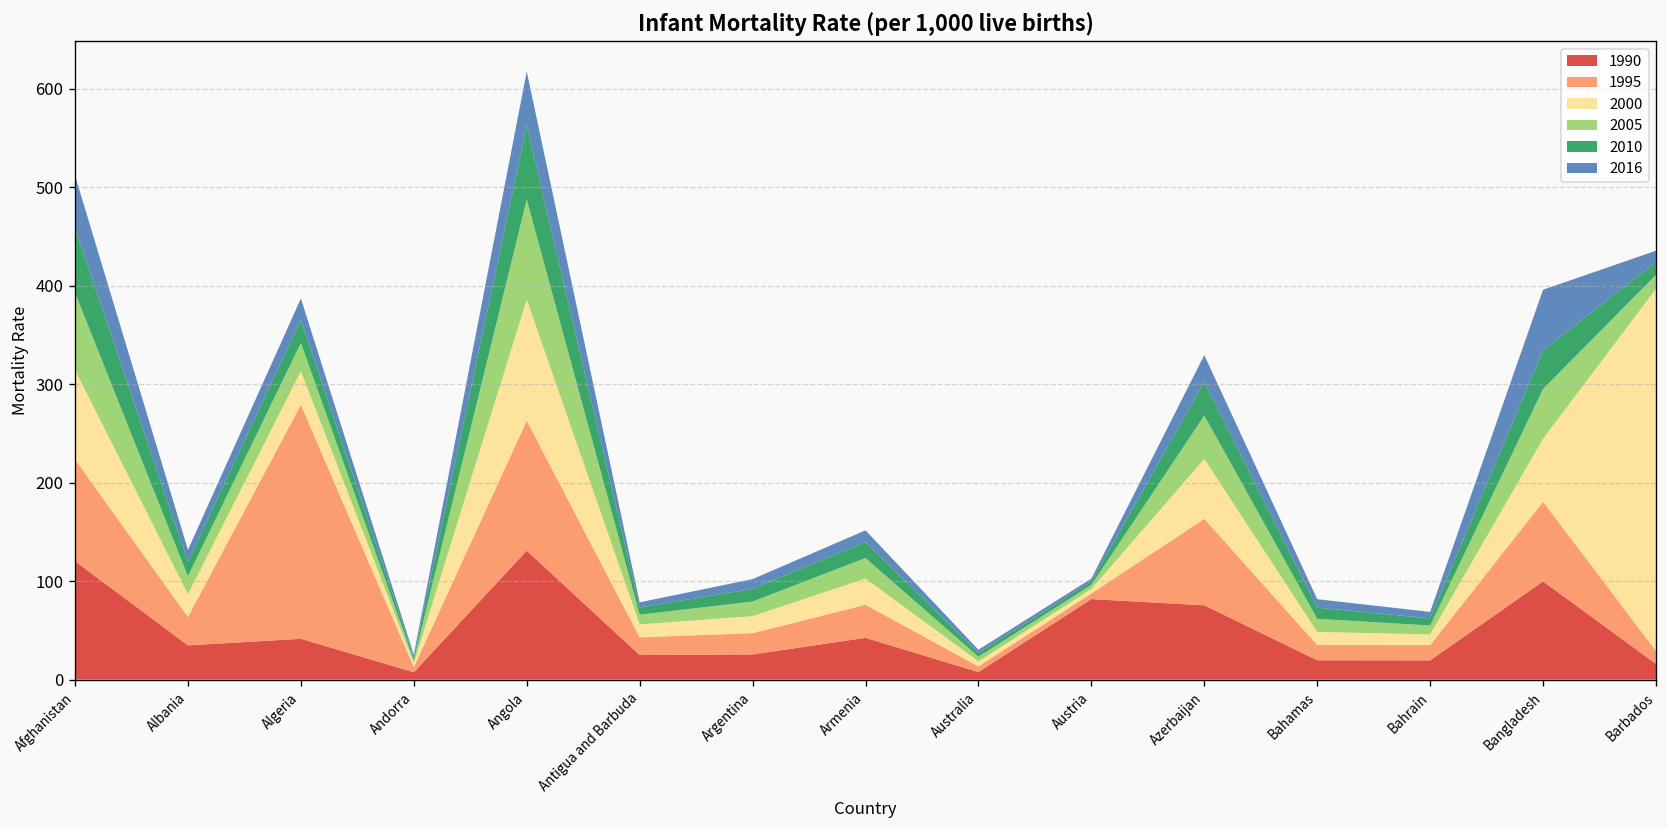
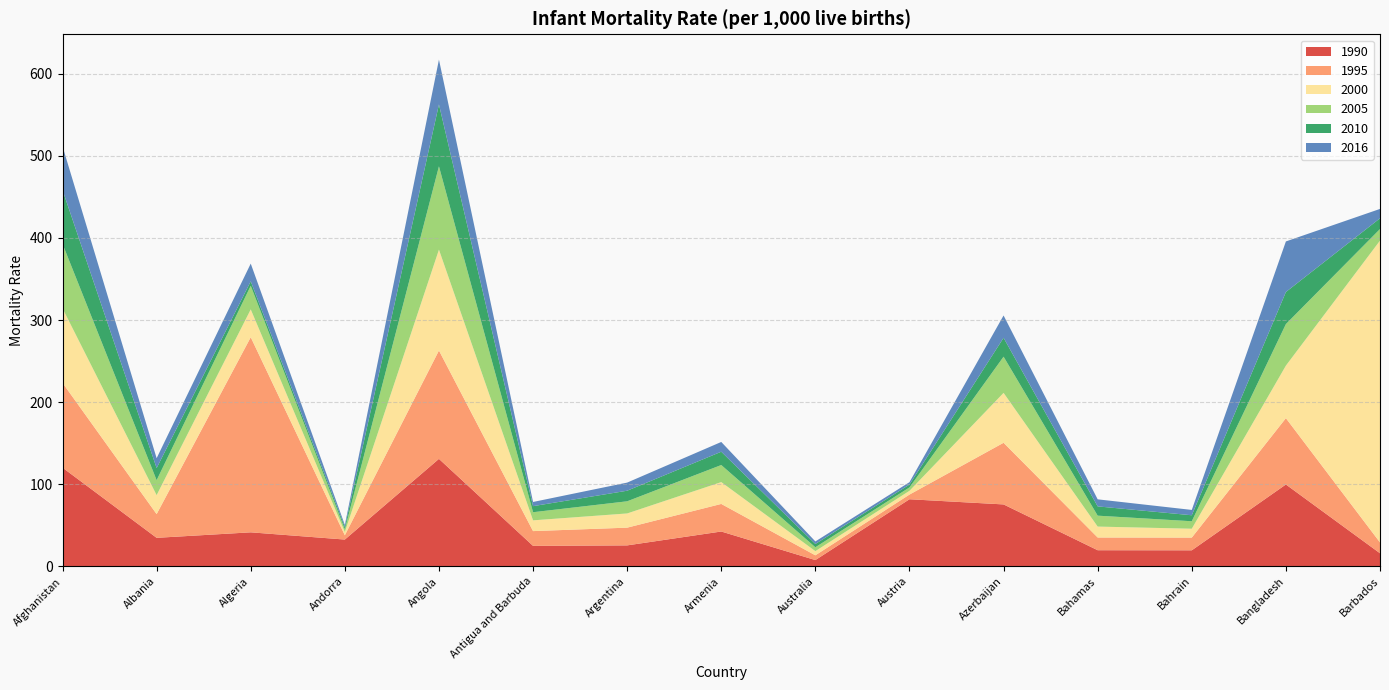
2010, Algeria: 20 -> 10
1990, Andorra: 10 -> 30
1995, Azerbaijan: 90 -> 80
2010, Azerbaijan: 30 -> 20
